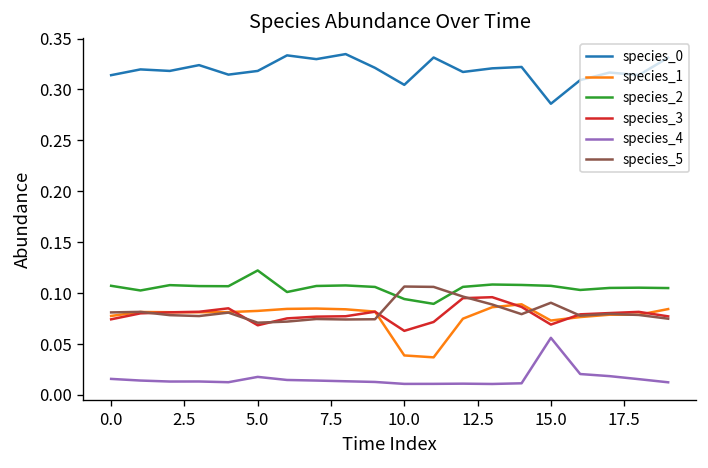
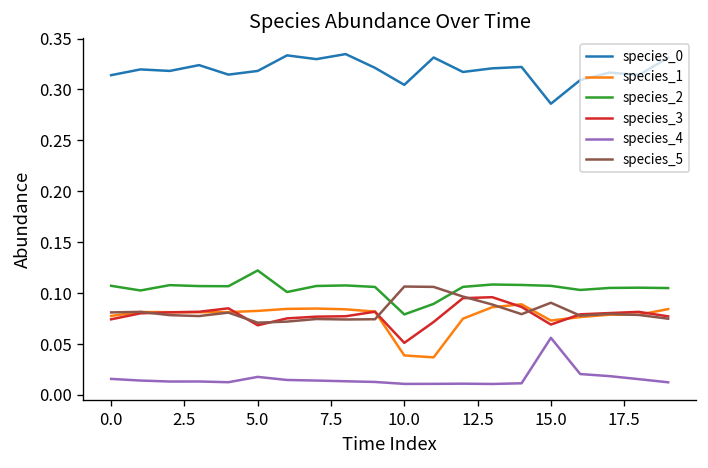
species_2, 10.0: 0.09 -> 0.08
species_3, 10.0: 0.06 -> 0.05
